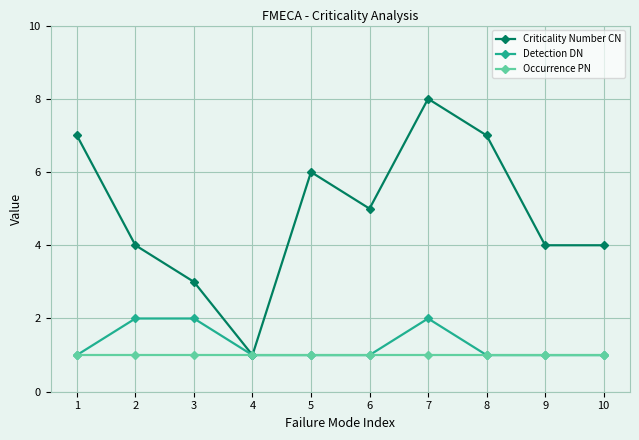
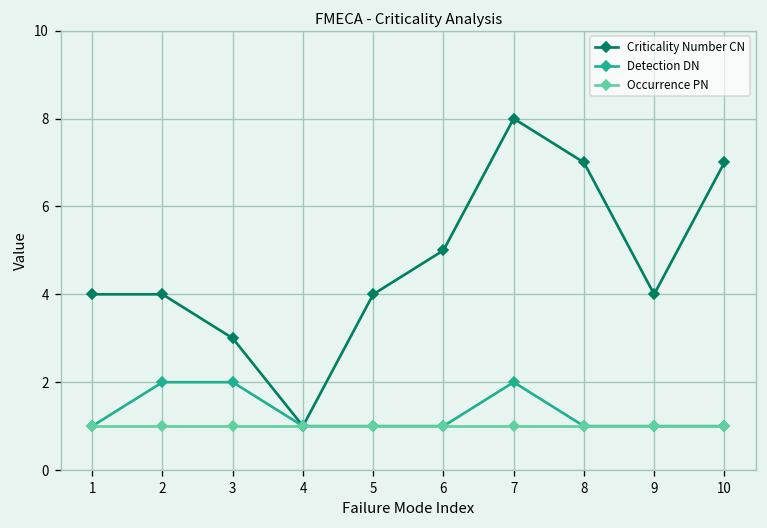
Criticality Number CN, 1: 7 -> 4
Criticality Number CN, 5: 6 -> 4
Criticality Number CN, 10: 4 -> 7
